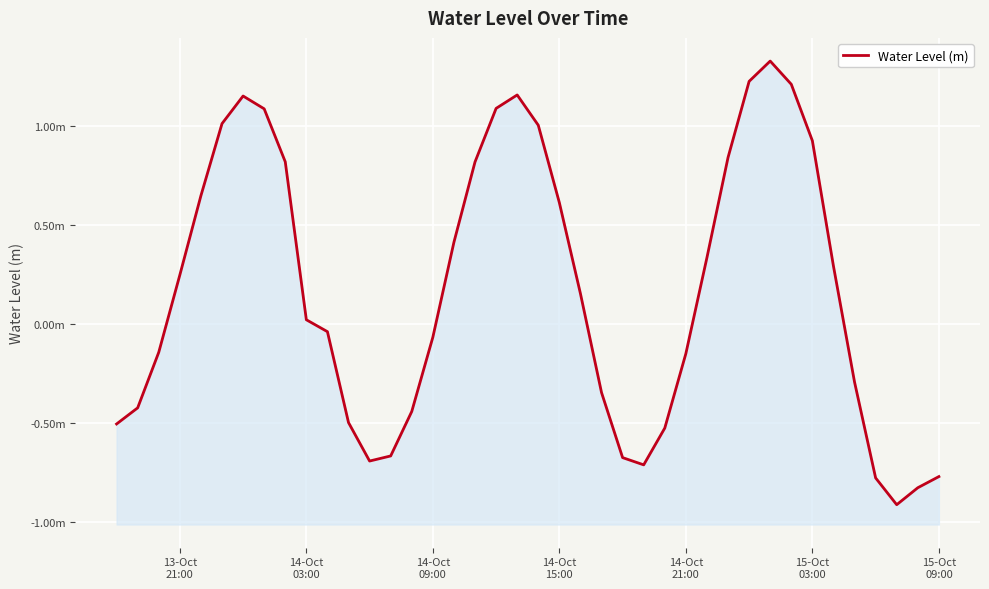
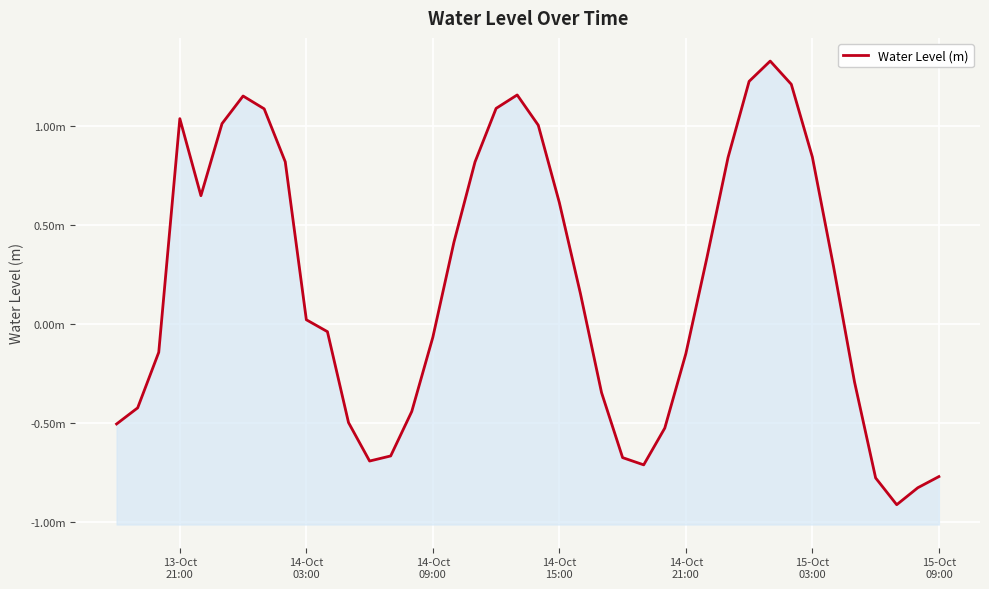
13-Oct 21:00: 0.25m -> 1.04m
15-Oct 03:00: 0.92m -> 0.84m
